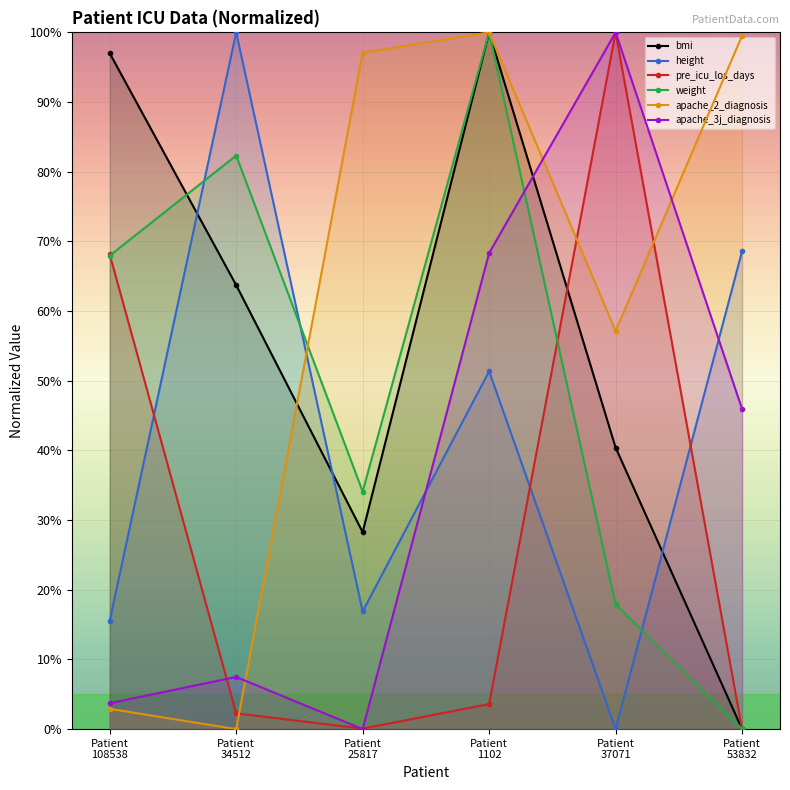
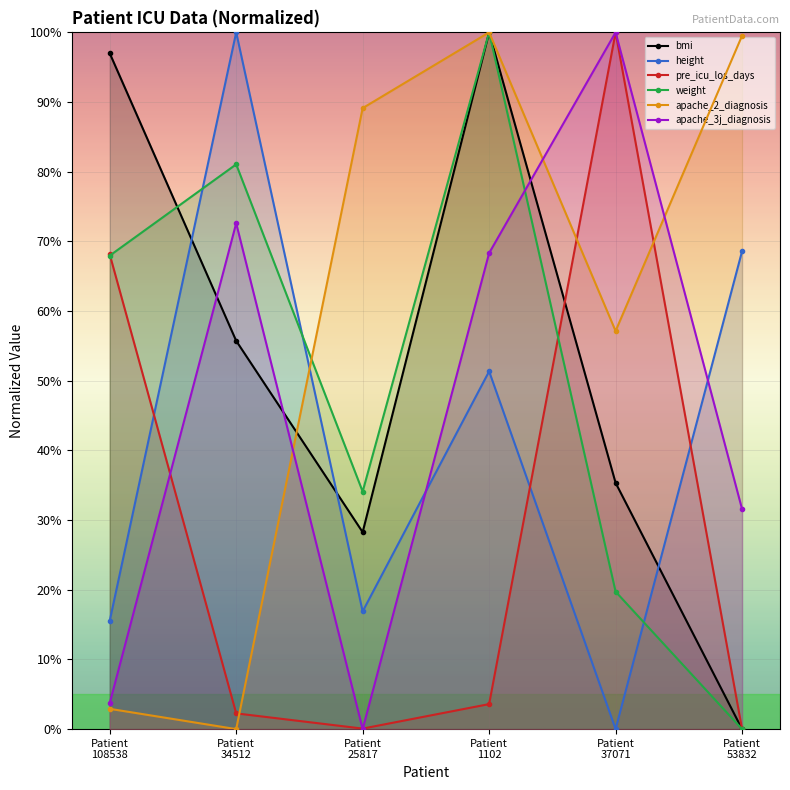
bmi, Patient 34512: 64% -> 56%
weight, Patient 34512: 82% -> 81%
apache_3j_diagnosis, Patient 34512: 7% -> 73%
apache_2_diagnosis, Patient 25817: 97% -> 89%
bmi, Patient 37071: 40% -> 35%
weight, Patient 37071: 18% -> 20%
apache_3j_diagnosis, Patient 53832: 46% -> 32%
